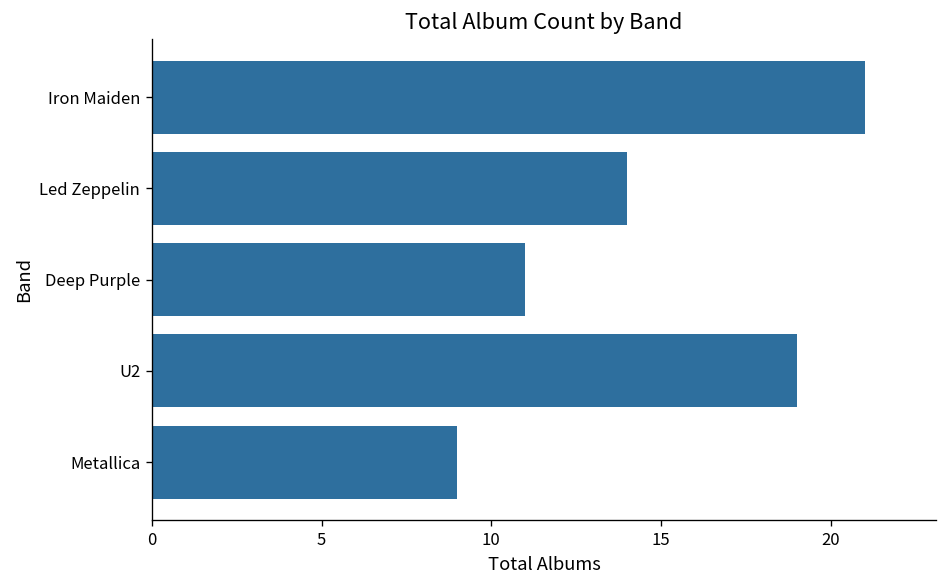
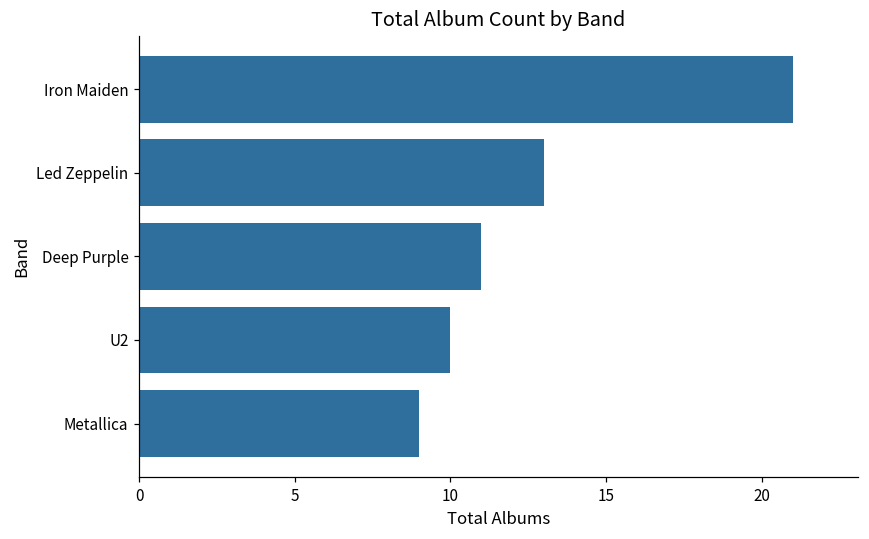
Led Zeppelin: 14 -> 13
U2: 19 -> 10
